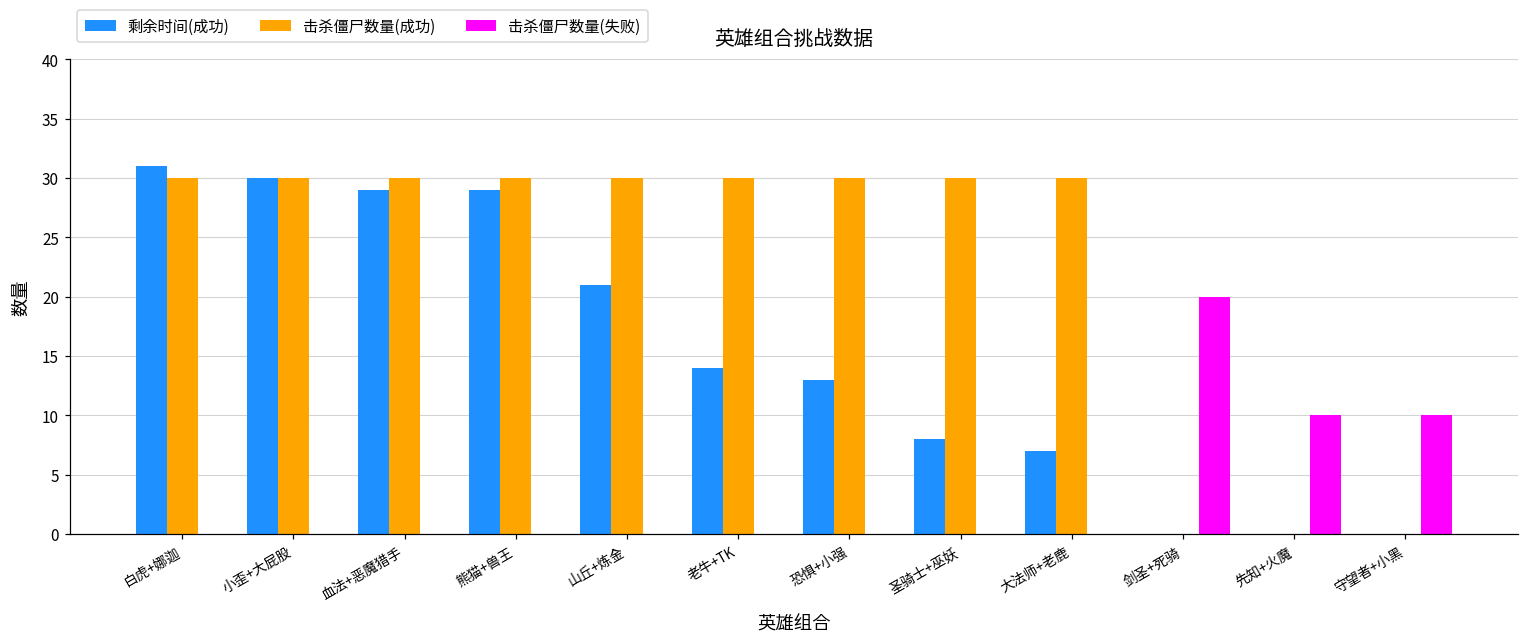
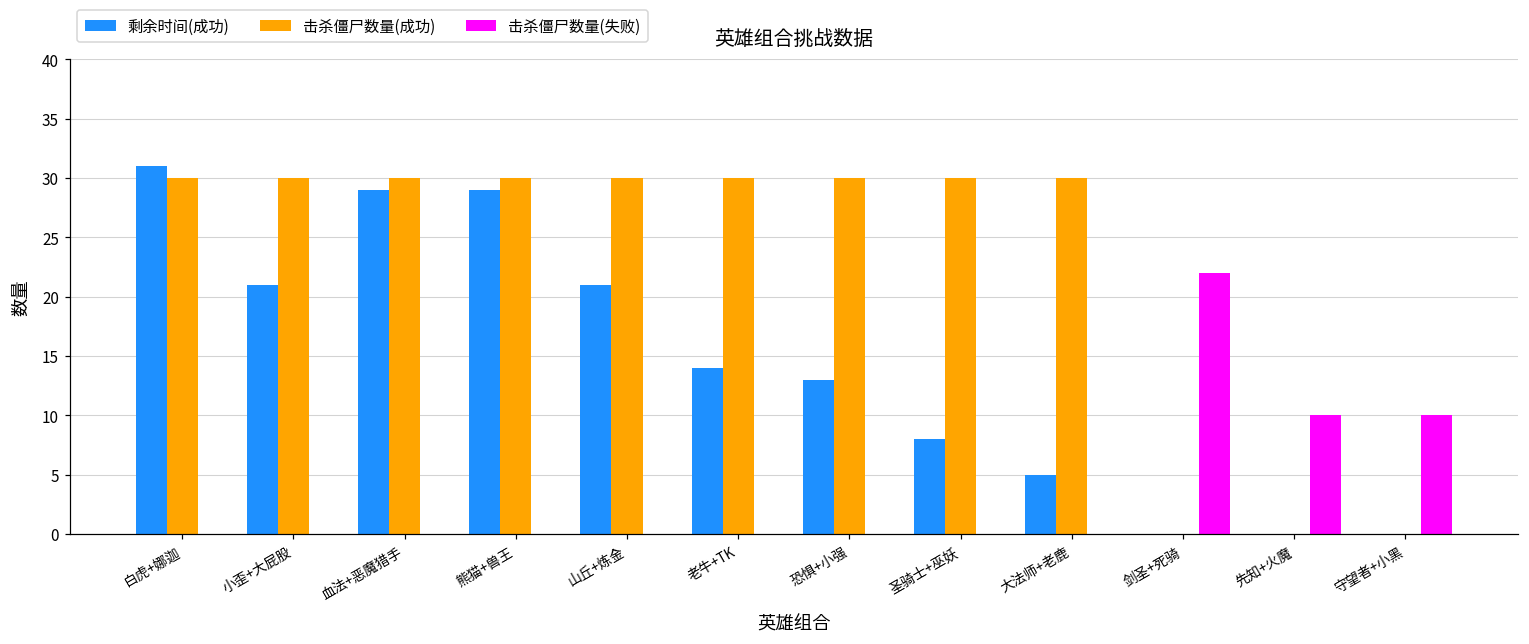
剩余时间(成功), 小歪+大屁股: 30 -> 21
剩余时间(成功), 大法师+老鹿: 7 -> 5
击杀僵尸数量(失败), 剑圣+死骑: 20 -> 22
